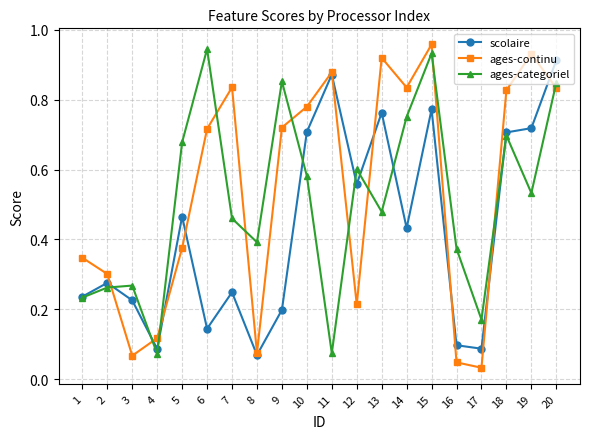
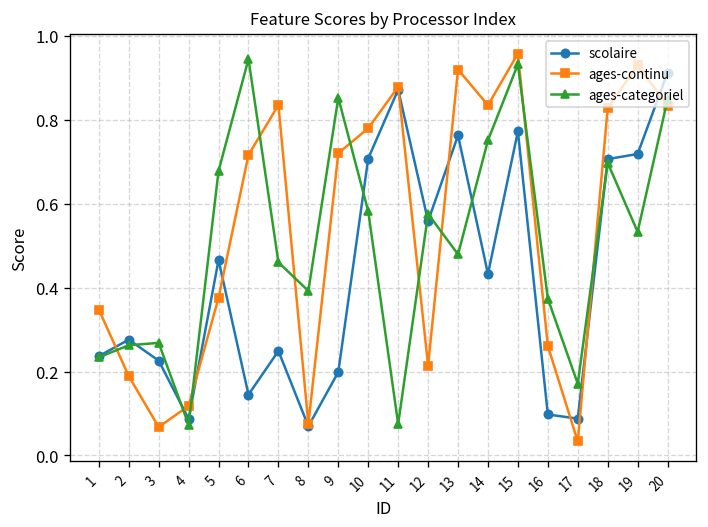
ages-continu, 2: 0.30 -> 0.19
ages-categoriel, 12: 0.60 -> 0.58
ages-continu, 16: 0.05 -> 0.26
